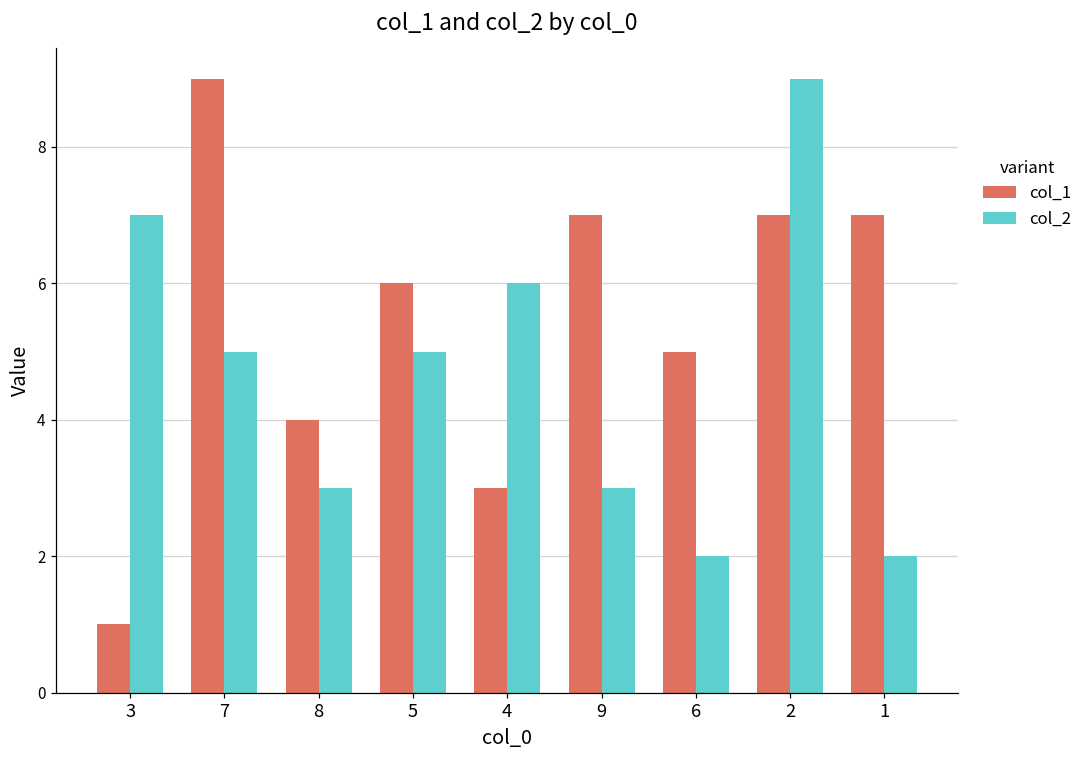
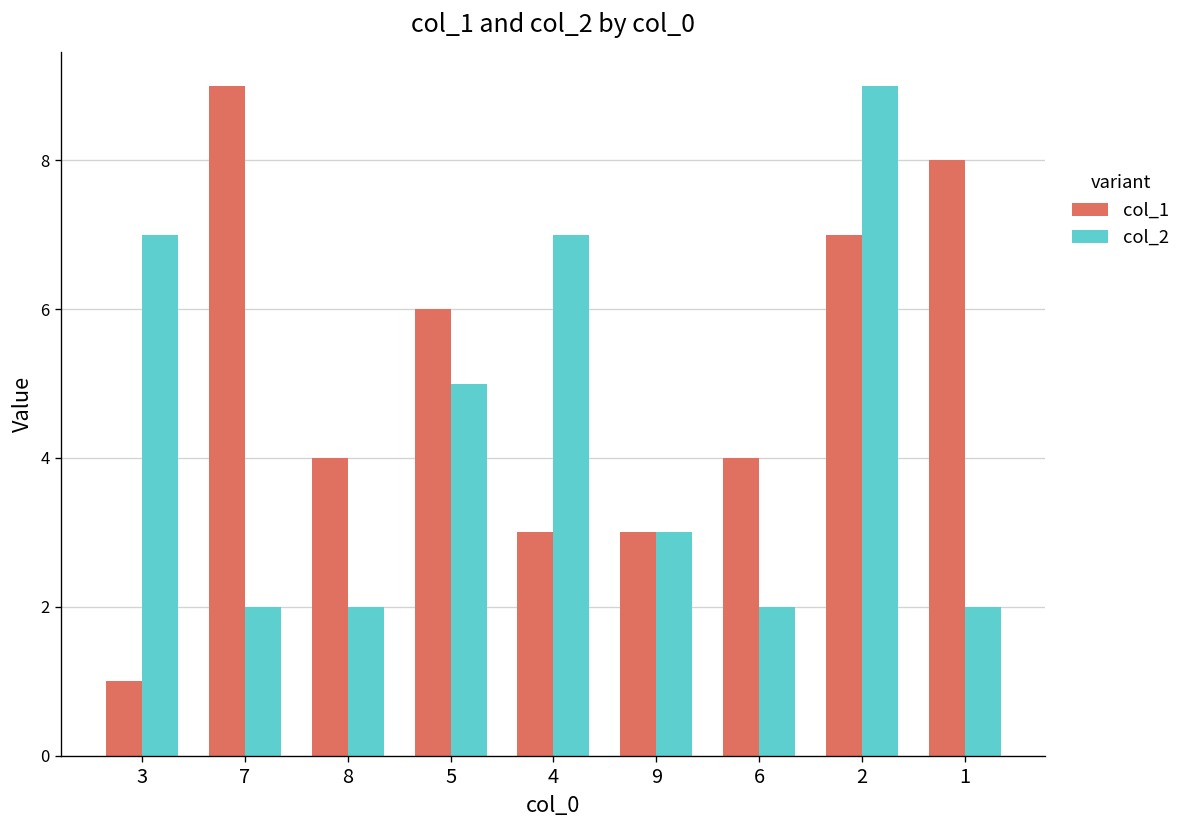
col_2, 7: 5 -> 2
col_2, 8: 3 -> 2
col_2, 4: 6 -> 7
col_1, 9: 7 -> 3
col_1, 6: 5 -> 4
col_1, 1: 7 -> 8
